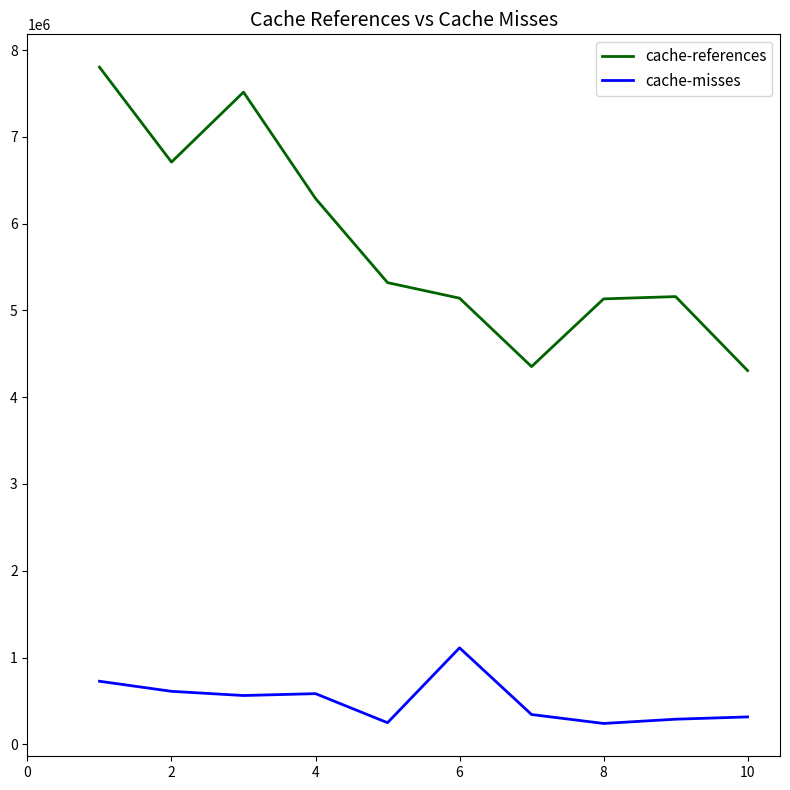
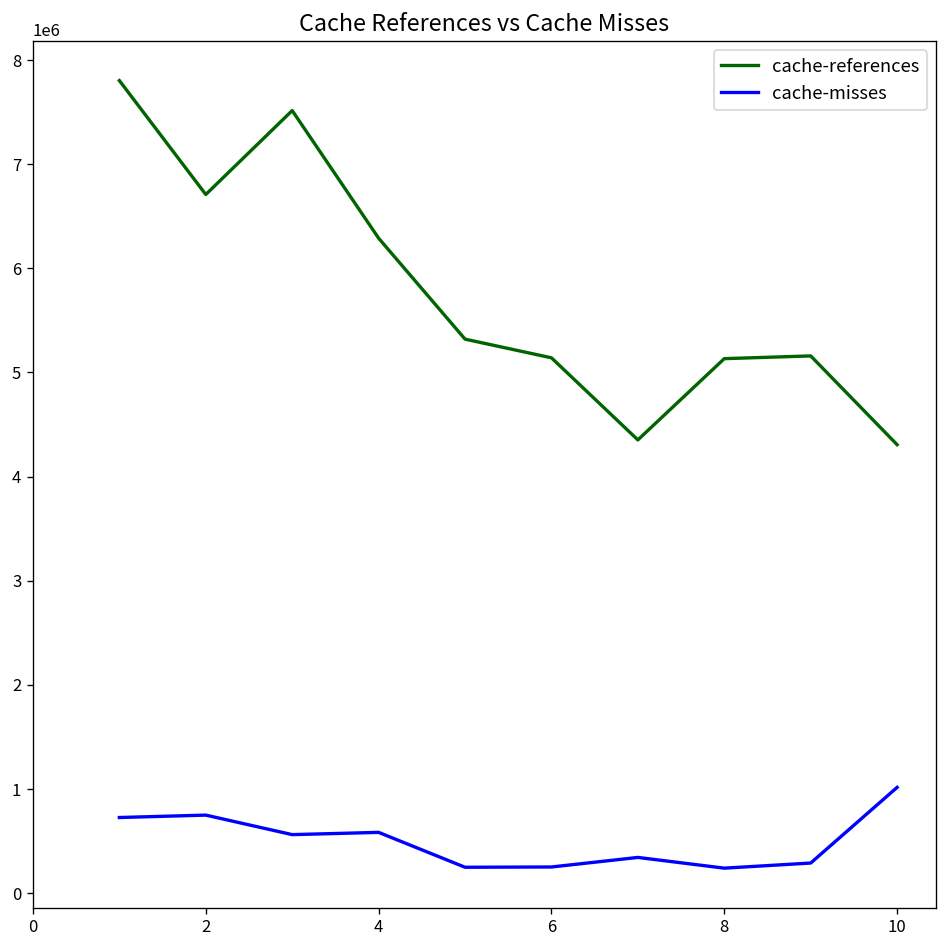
cache-misses, 2: 600000 -> 700000
cache-misses, 6: 1100000 -> 300000
cache-misses, 10: 300000 -> 1000000
